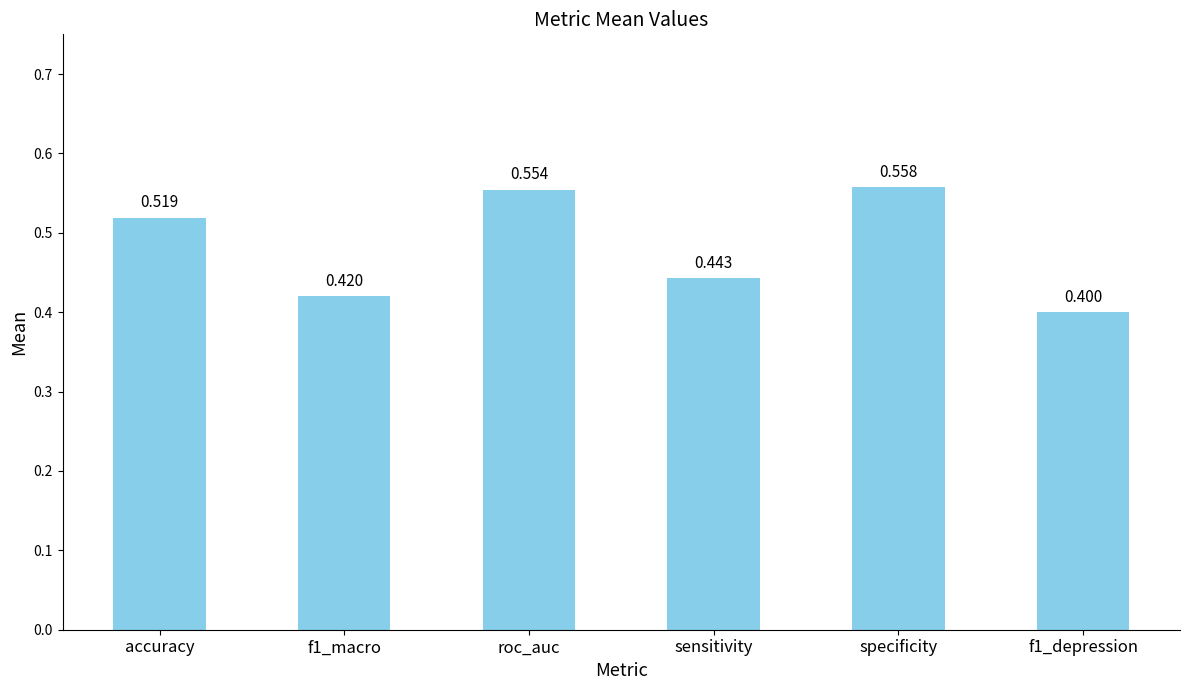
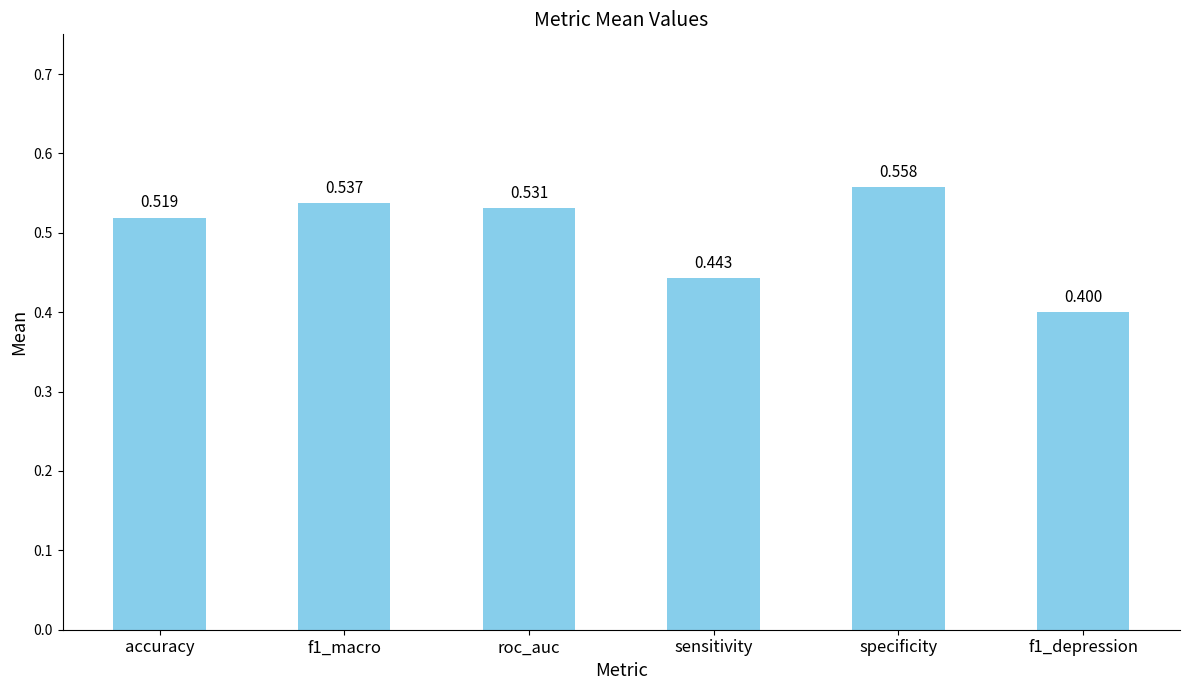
f1_macro: 0.420 -> 0.537
roc_auc: 0.554 -> 0.531
